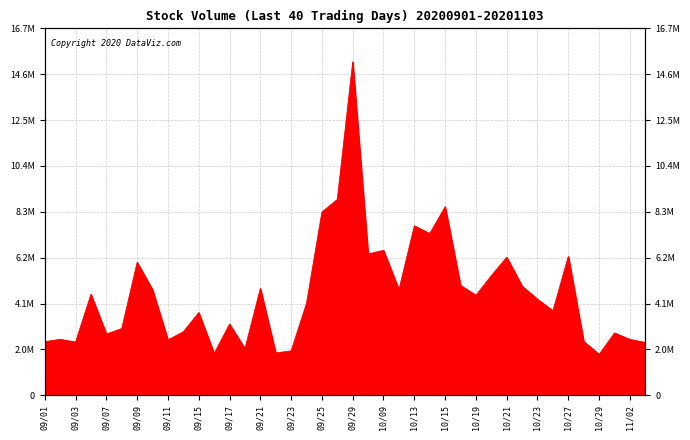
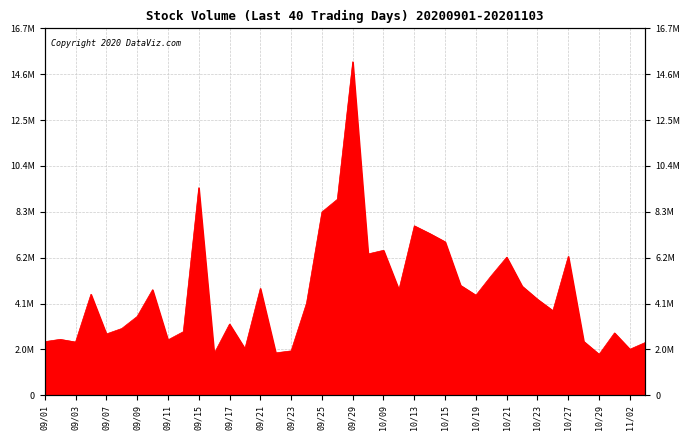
09/09: 6100000 -> 3600000
09/15: 3800000 -> 9500000
10/15: 8600000 -> 7000000
11/02: 2600000 -> 2100000
